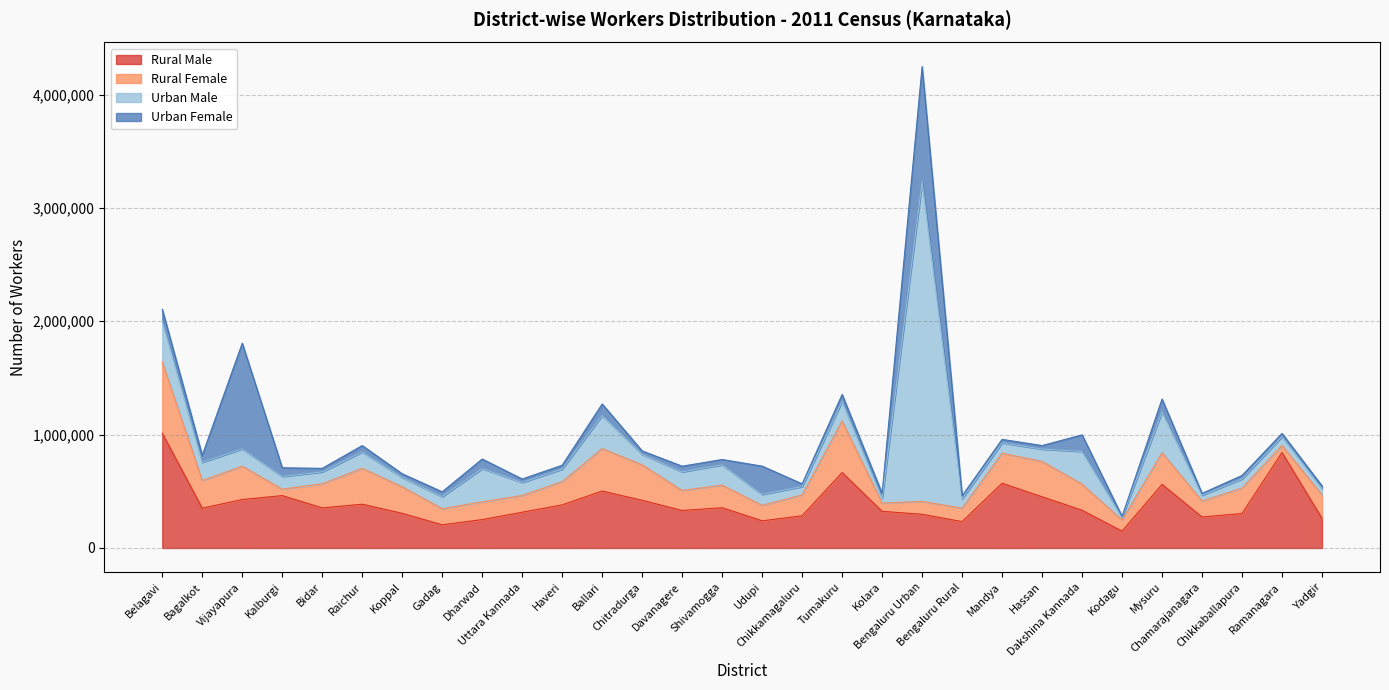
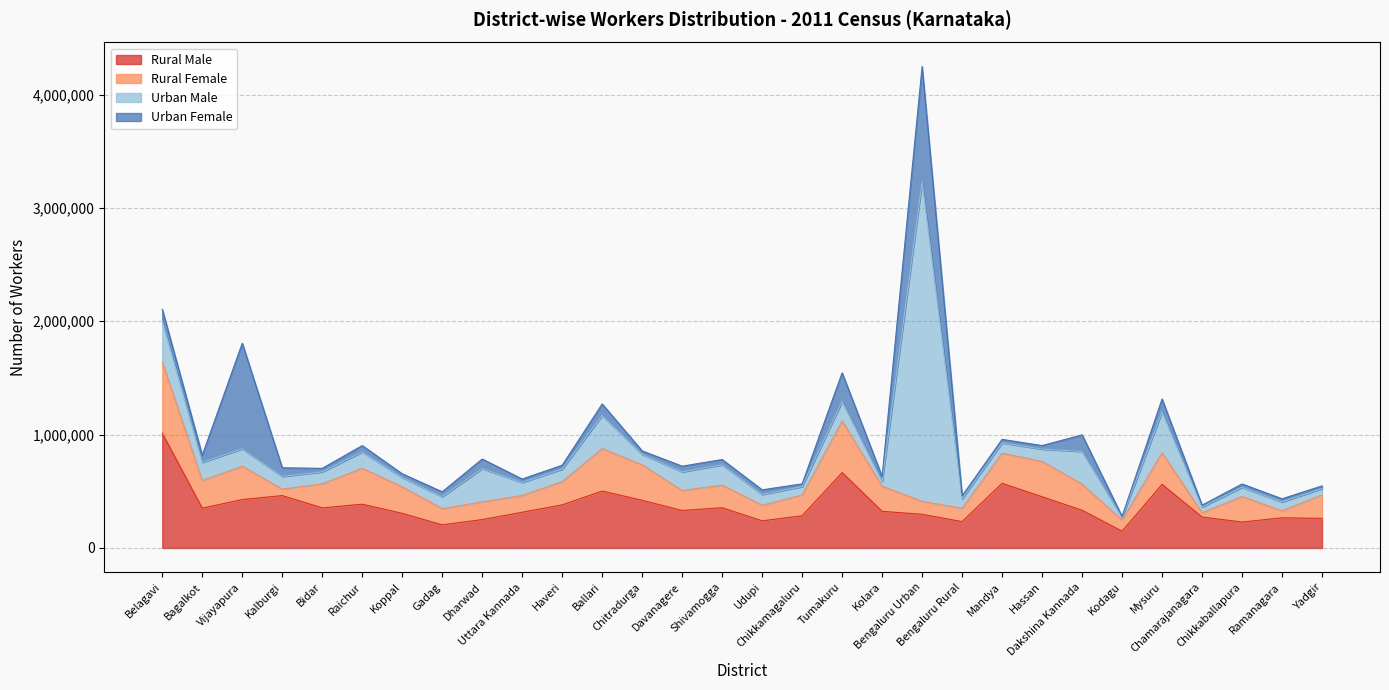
Urban Female, Udupi: 250,000 -> 40,000
Urban Female, Tumakuru: 60,000 -> 250,000
Rural Female, Kolara: 70,000 -> 220,000
Rural Female, Chamarajanagara: 140,000 -> 40,000
Rural Male, Chikkaballapura: 300,000 -> 230,000
Rural Male, Ramanagara: 840,000 -> 270,000
